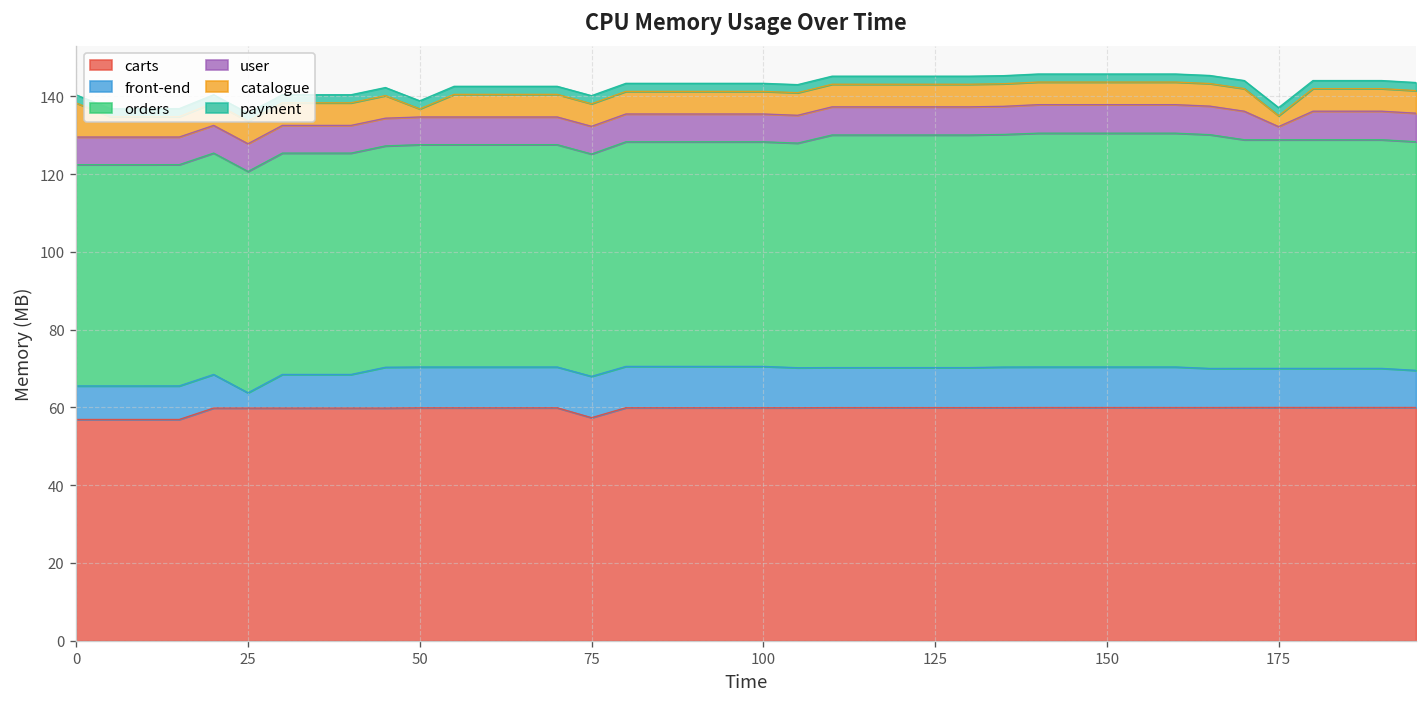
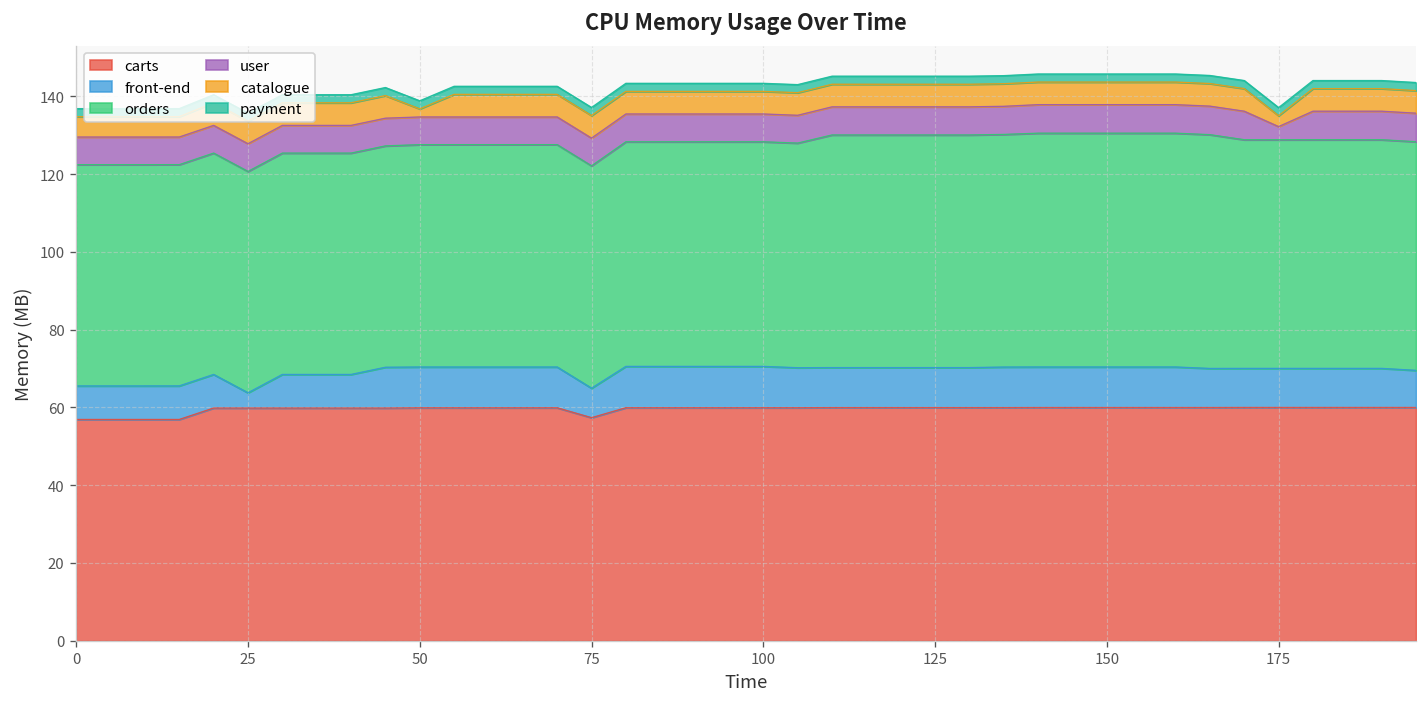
catalogue, 0: 9 -> 5
front-end, 75: 11 -> 8
